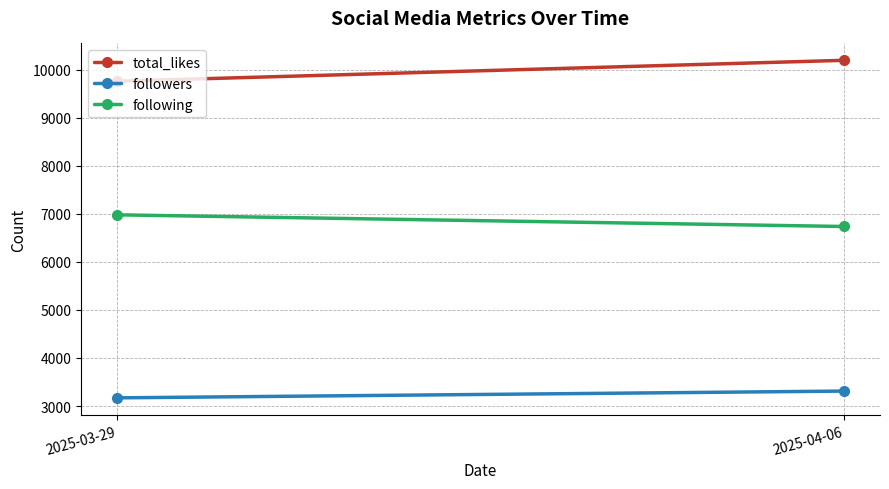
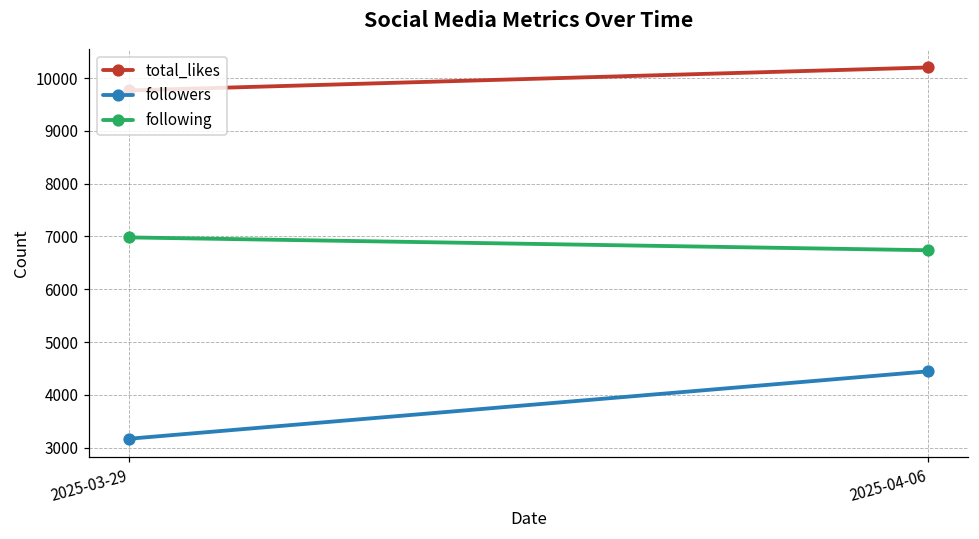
followers, 2025-04-06: 3300 -> 4400
